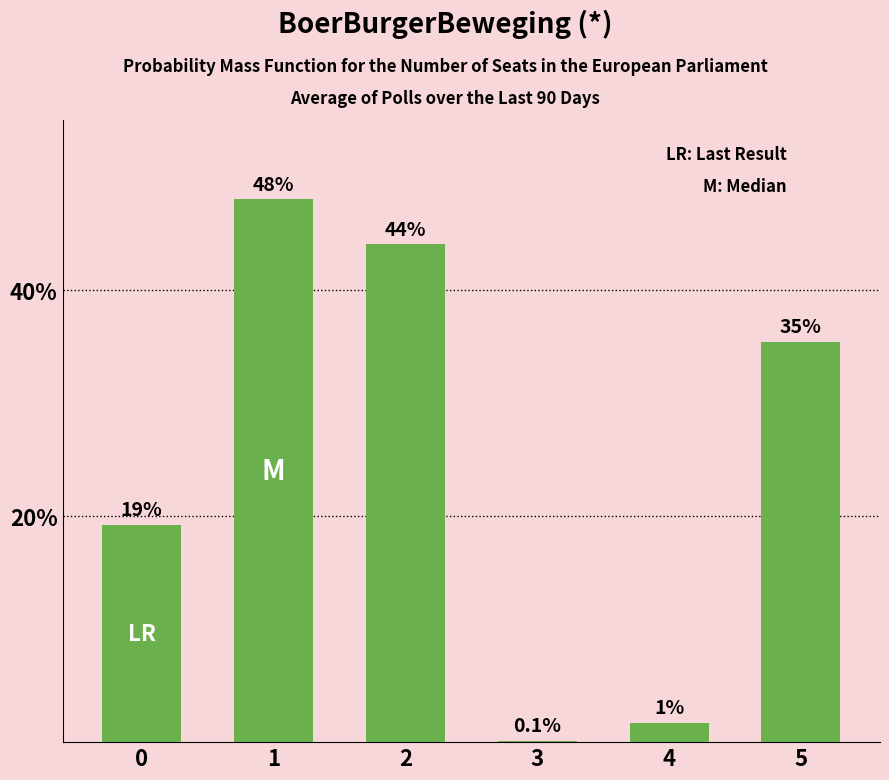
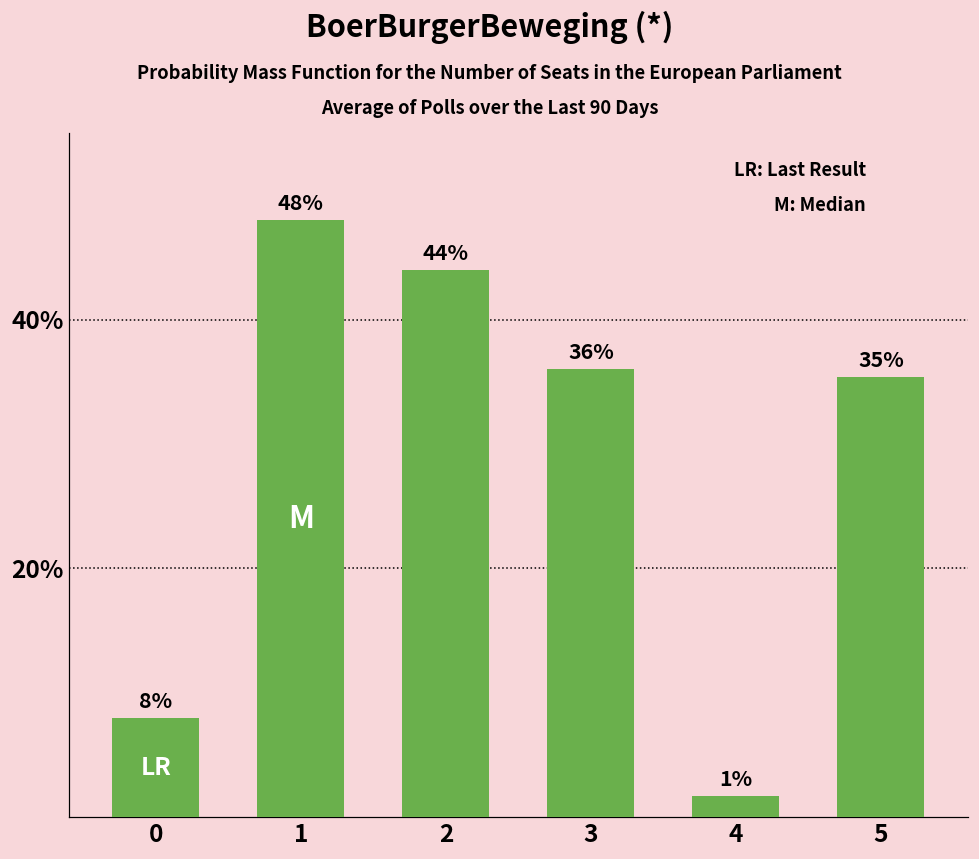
0: 19% -> 8%
3: 0.1% -> 36%
